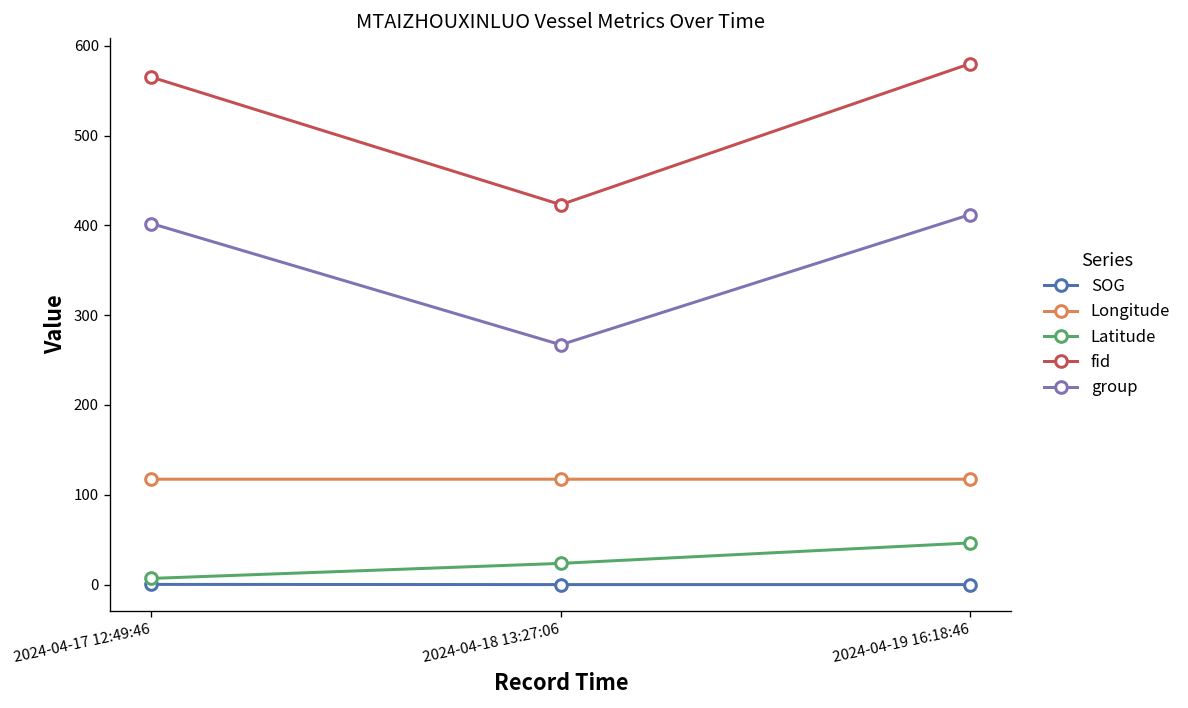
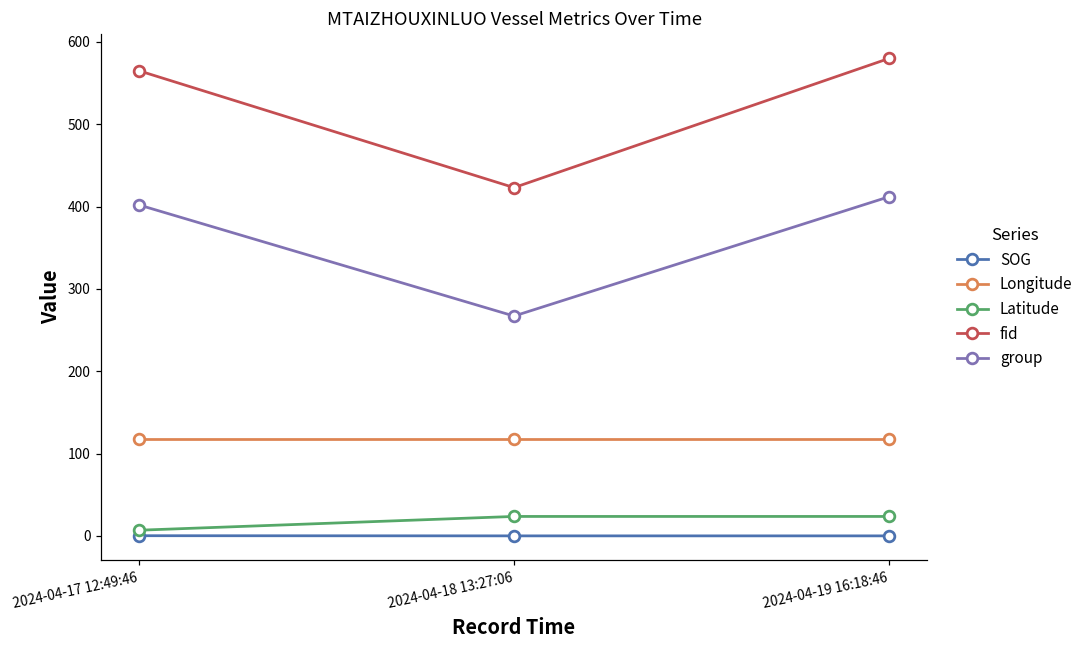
Latitude, 2024-04-19 16:18:46: 50 -> 20
